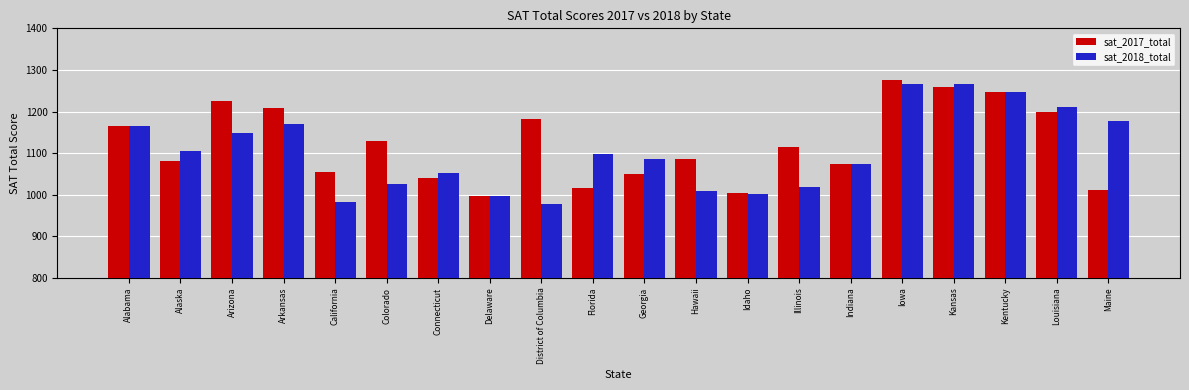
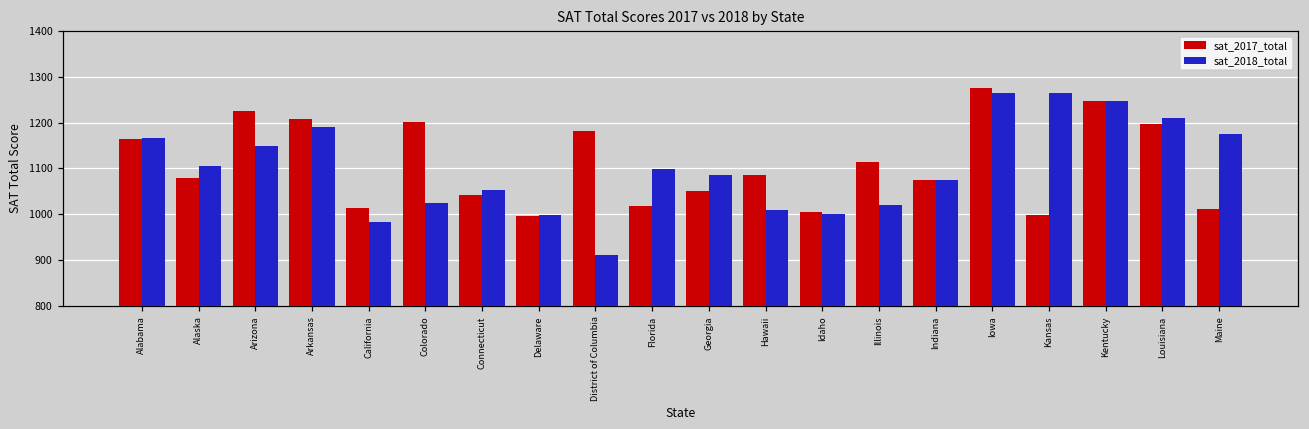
sat_2018_total, Arkansas: 1170 -> 1190
sat_2017_total, California: 1060 -> 1010
sat_2017_total, Colorado: 1130 -> 1200
sat_2018_total, District of Columbia: 980 -> 910
sat_2017_total, Kansas: 1260 -> 1000
